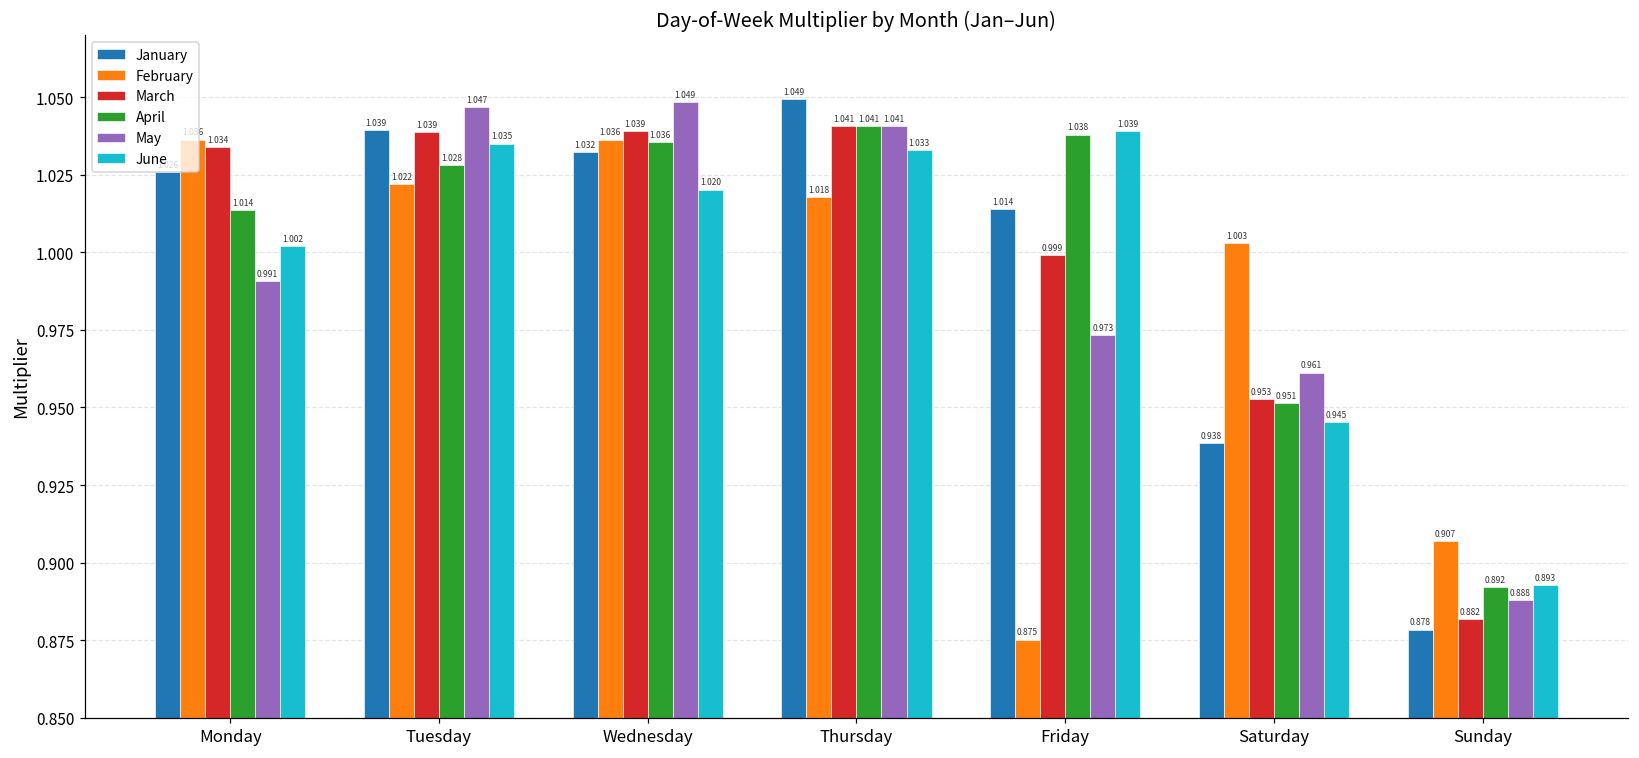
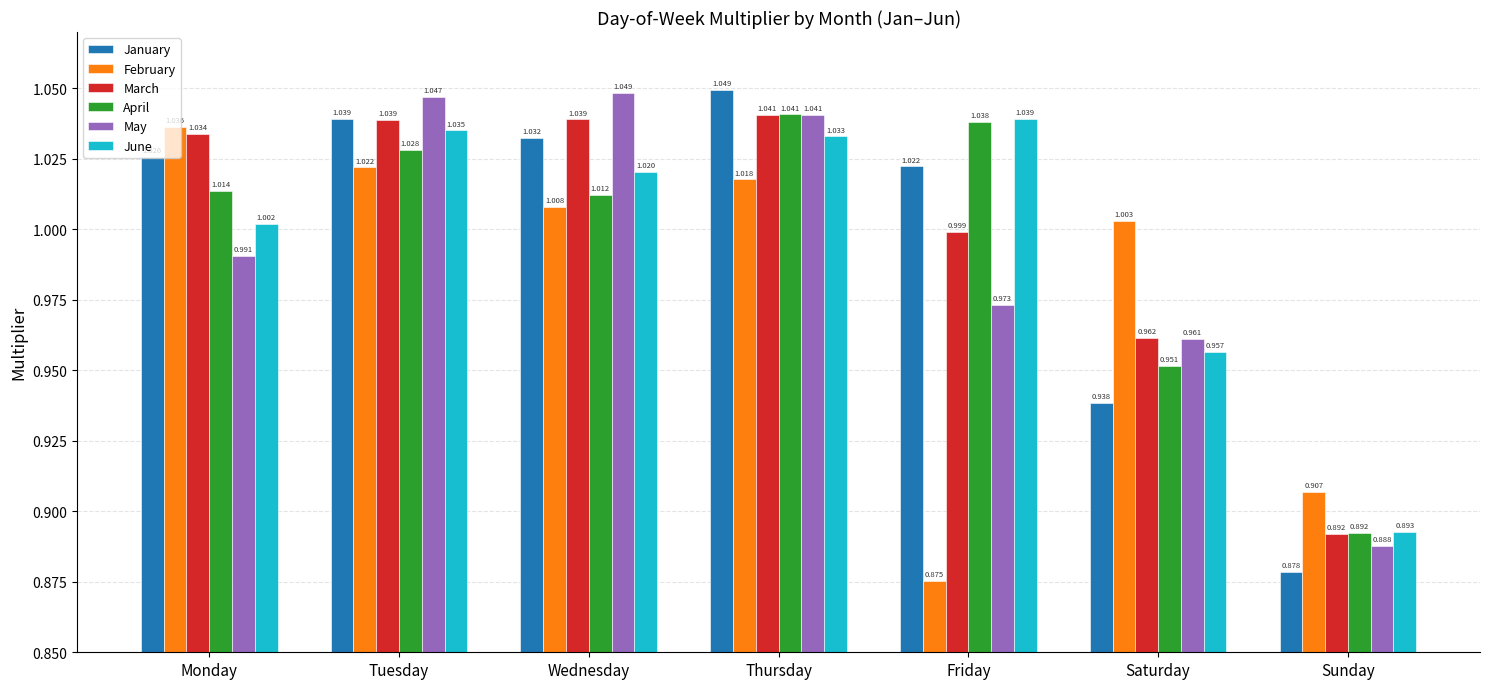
February, Wednesday: 1.036 -> 1.008
April, Wednesday: 1.036 -> 1.012
January, Friday: 1.014 -> 1.022
March, Saturday: 0.953 -> 0.962
June, Saturday: 0.945 -> 0.957
March, Sunday: 0.882 -> 0.892
